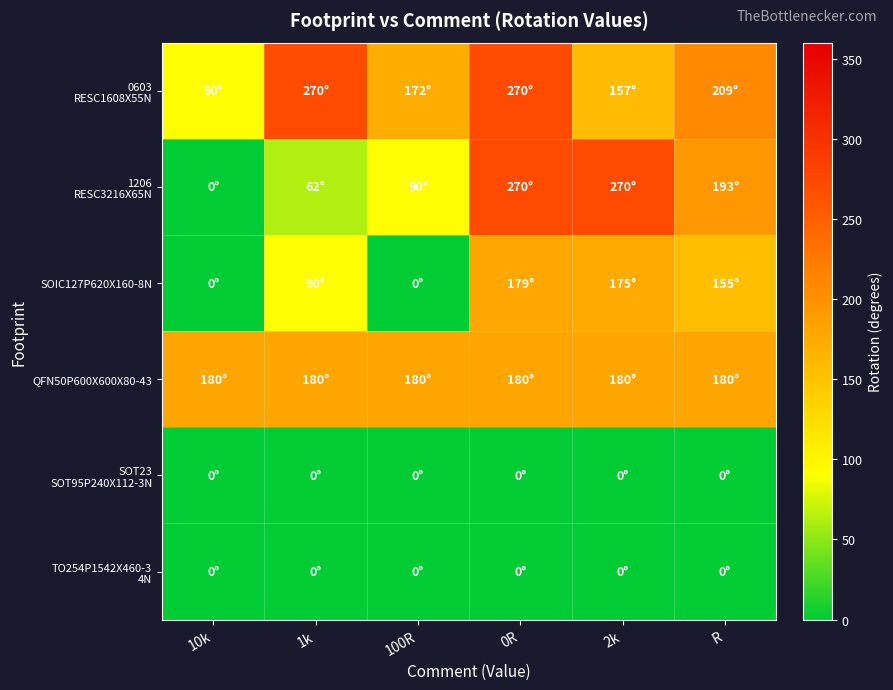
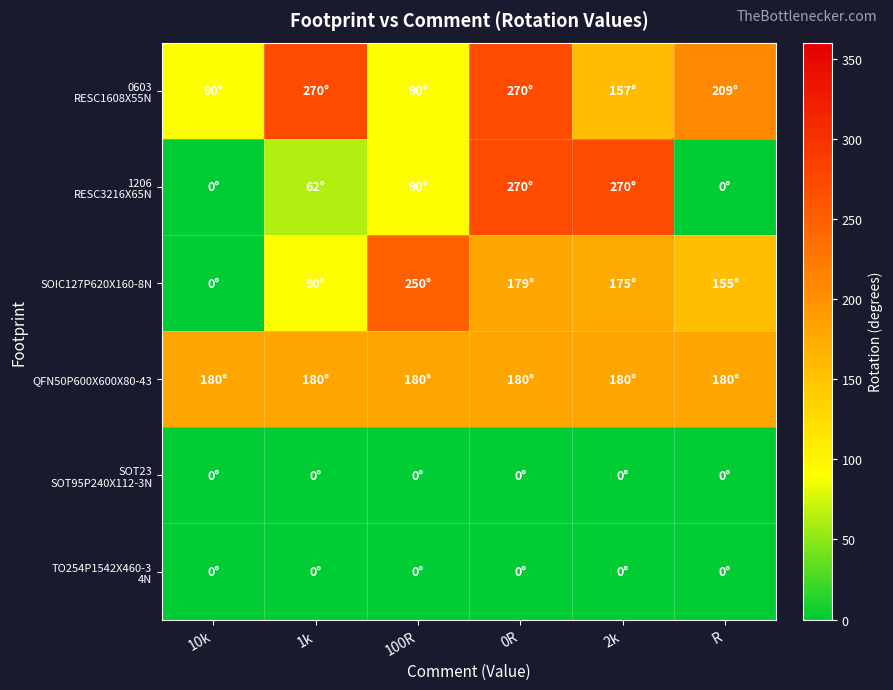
0603 RESC1608X55N, 100R: 172° -> 90°
1206 RESC3216X65N, R: 193° -> 0°
SOIC127P620X160-8N, 100R: 0° -> 250°
